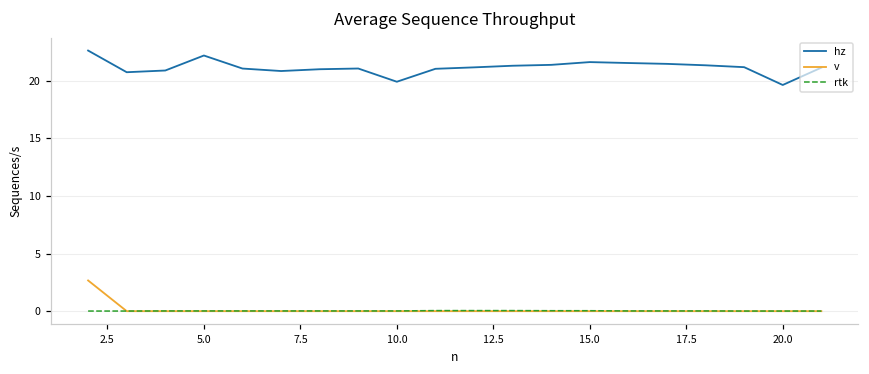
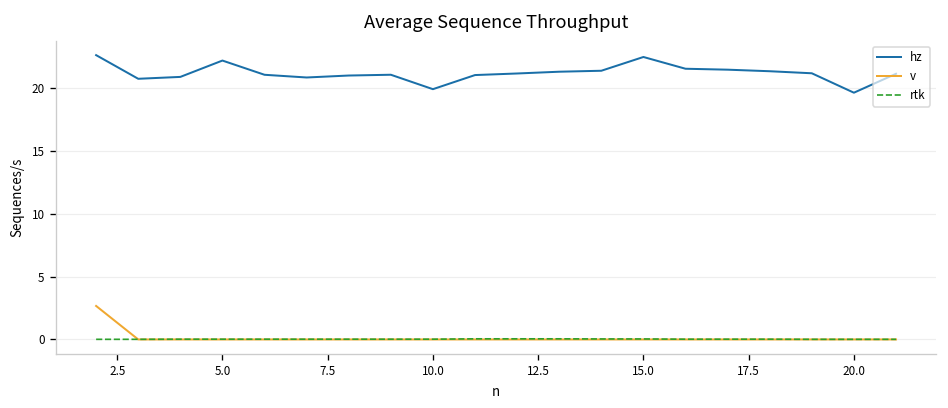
hz, 15.0: 21.6 -> 22.5
